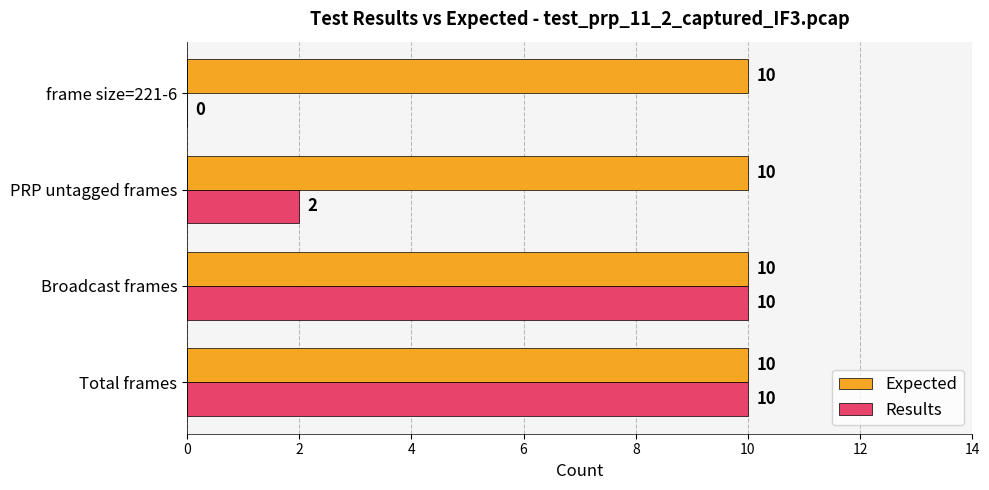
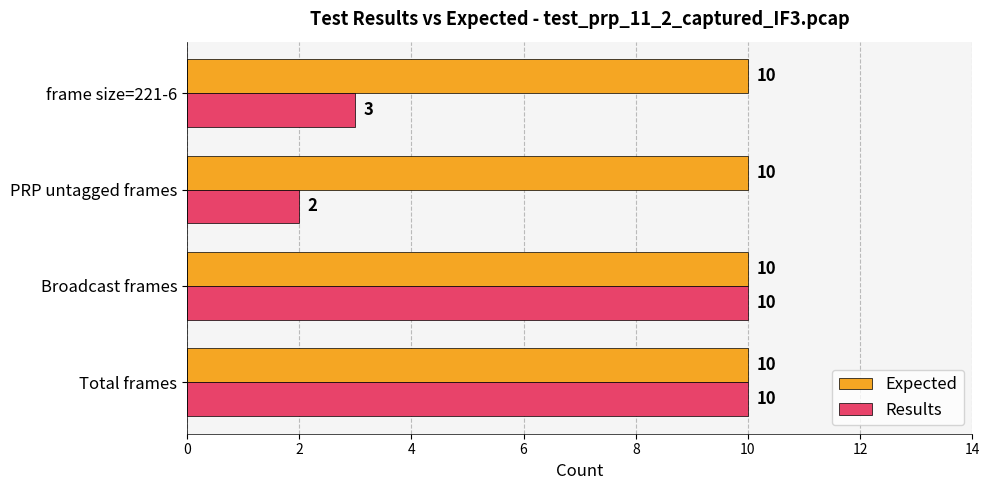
Results, frame size=221-6: 0 -> 3
